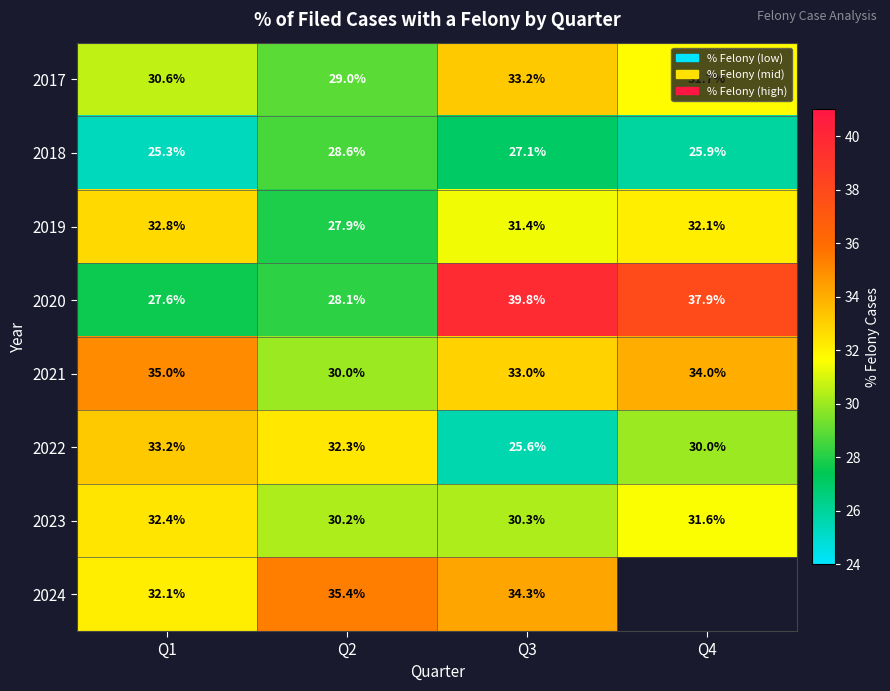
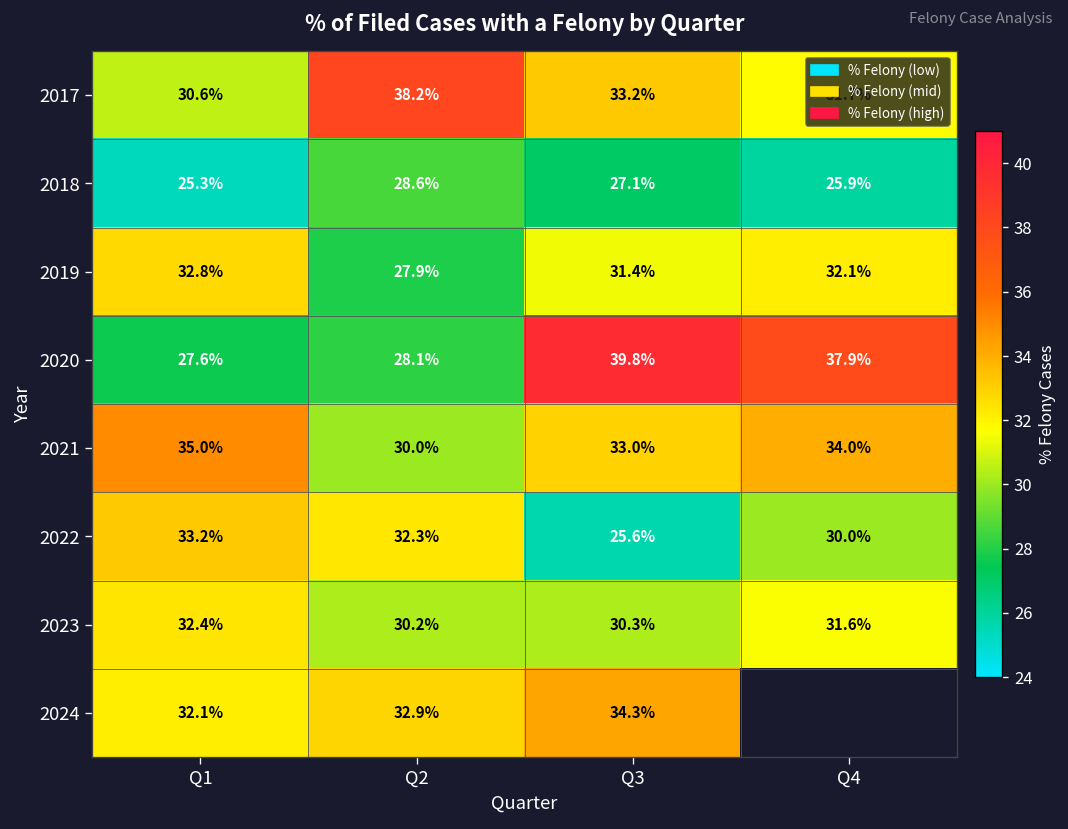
2017, Q2: 29.0% -> 38.2%
2024, Q2: 35.4% -> 32.9%
